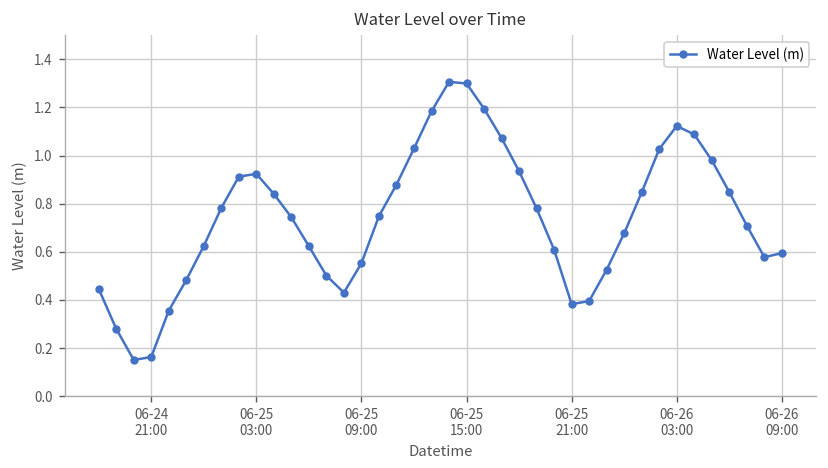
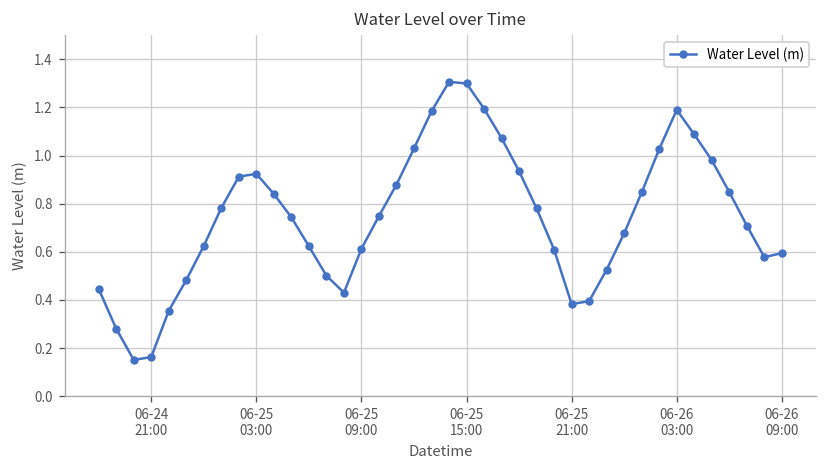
06-25 09:00: 0.55 -> 0.61
06-26 03:00: 1.12 -> 1.19
